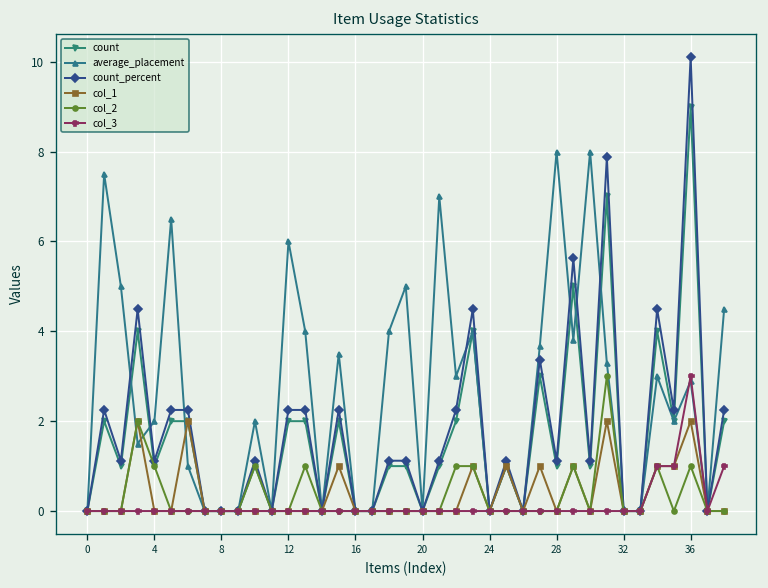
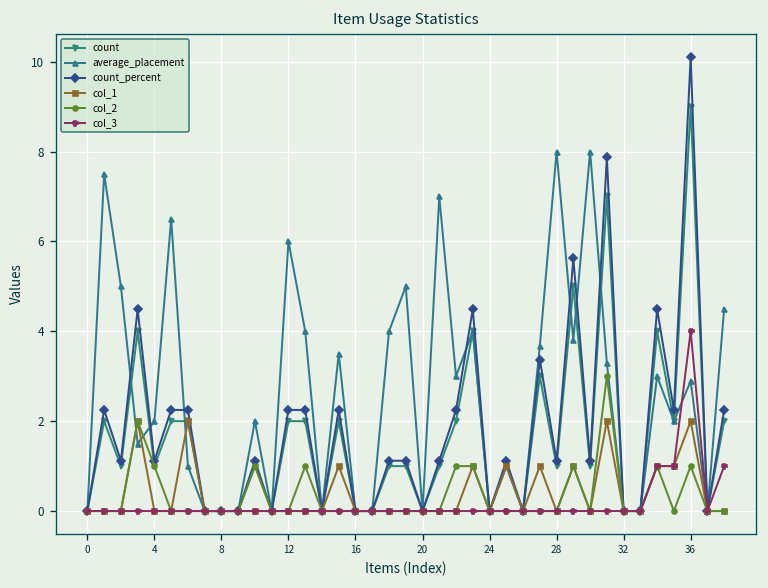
col_3, 36: 3 -> 4
